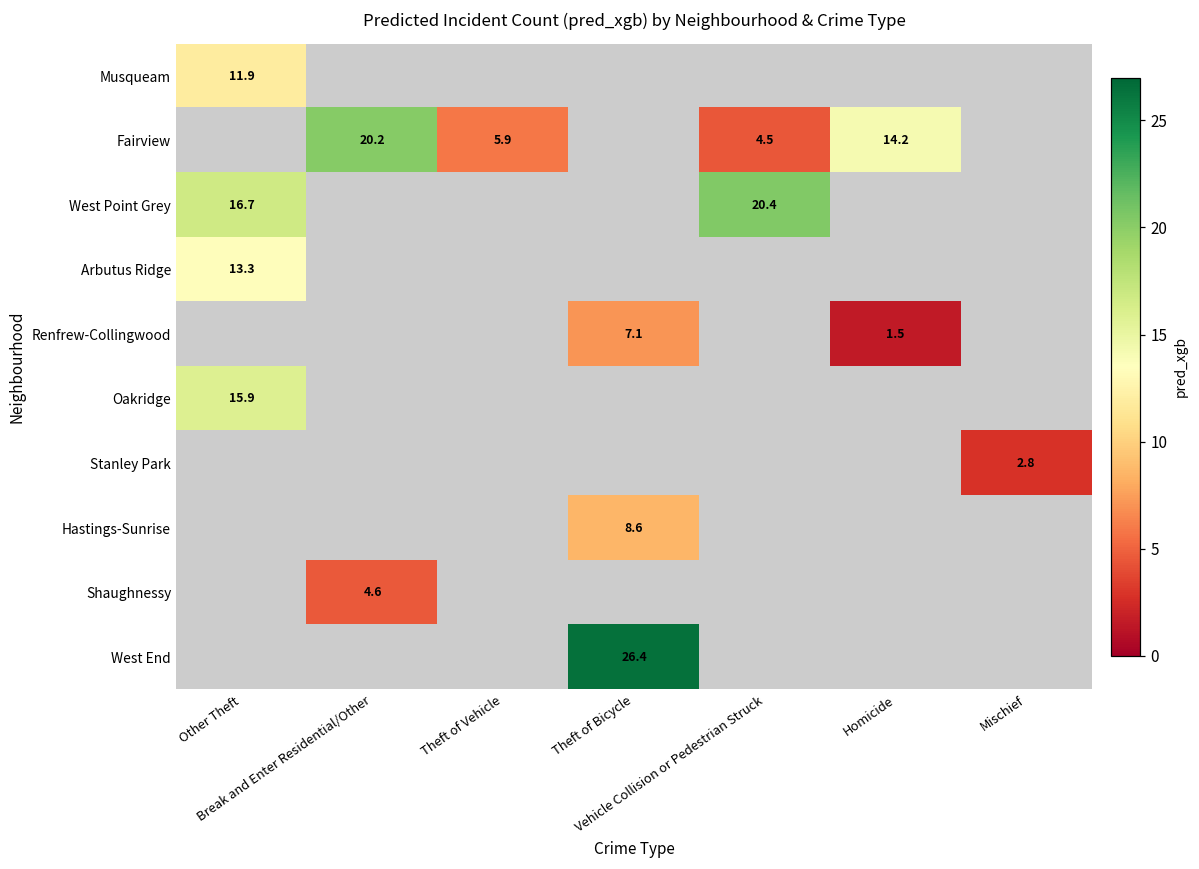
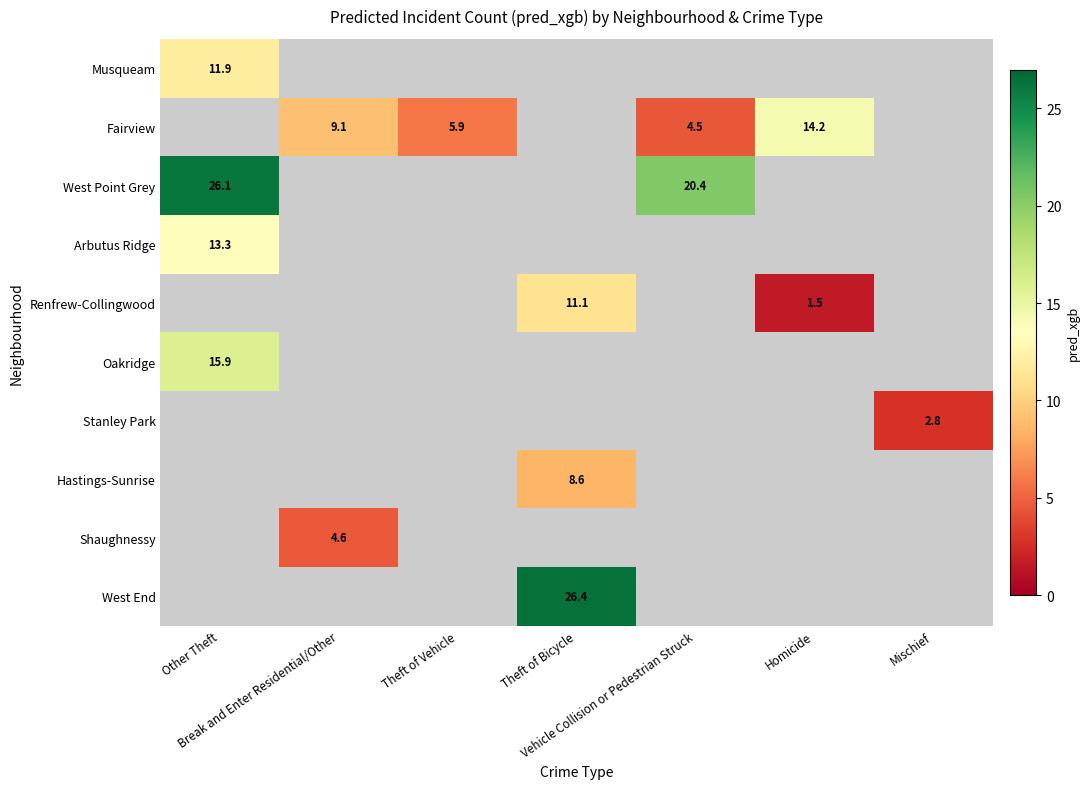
Fairview, Break and Enter Residential/Other: 20.2 -> 9.1
West Point Grey, Other Theft: 16.7 -> 26.1
Renfrew-Collingwood, Theft of Bicycle: 7.1 -> 11.1
